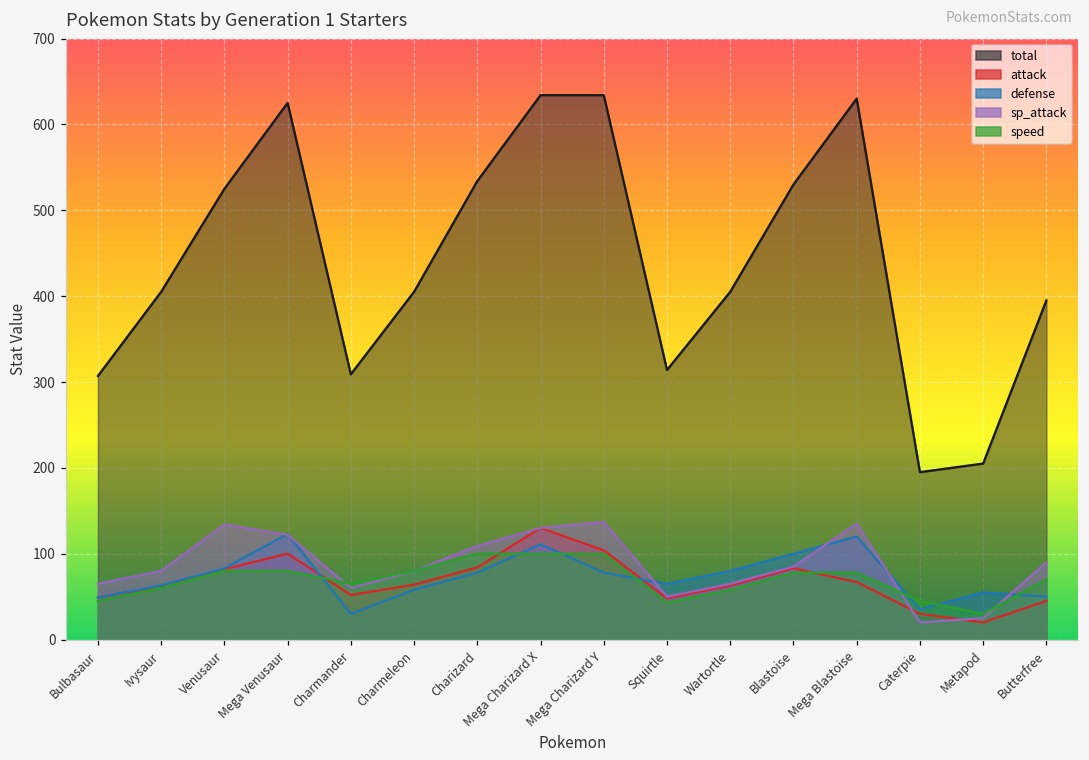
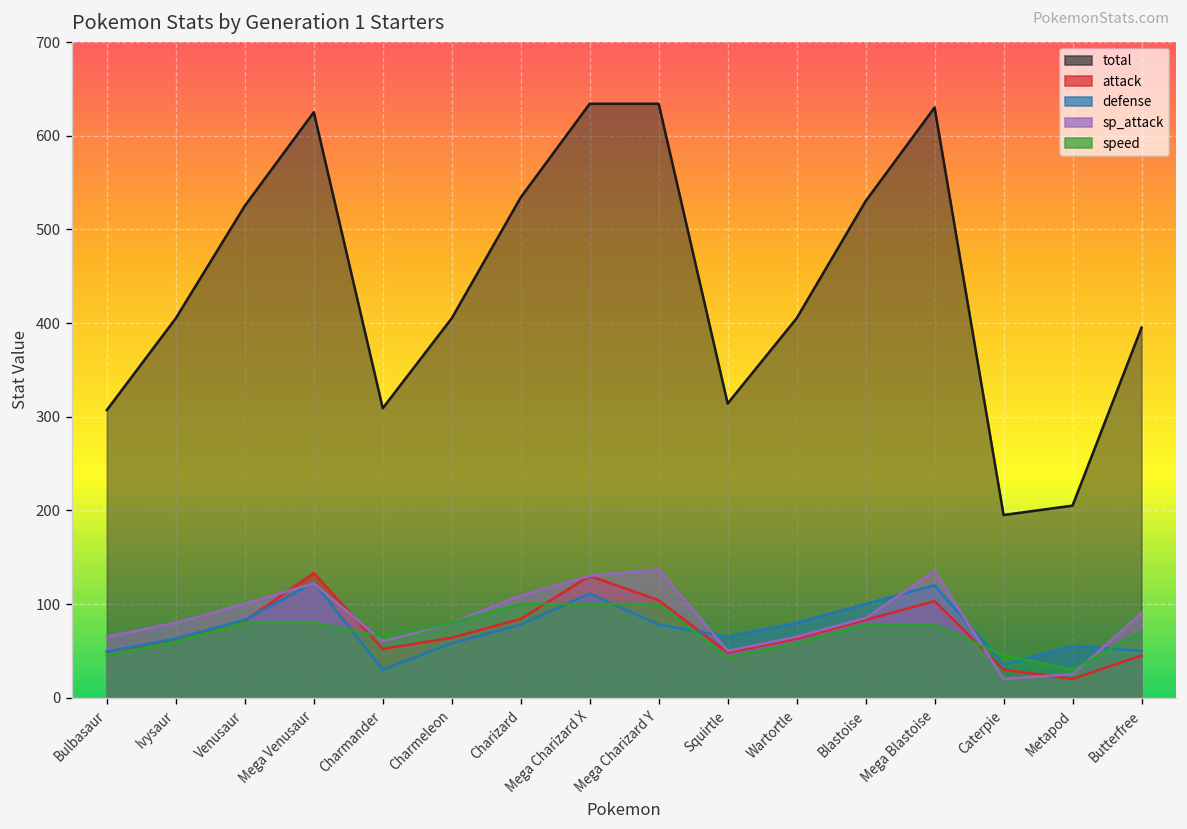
sp_attack, Venusaur: 130 -> 100
attack, Mega Venusaur: 100 -> 130
attack, Mega Blastoise: 70 -> 100
